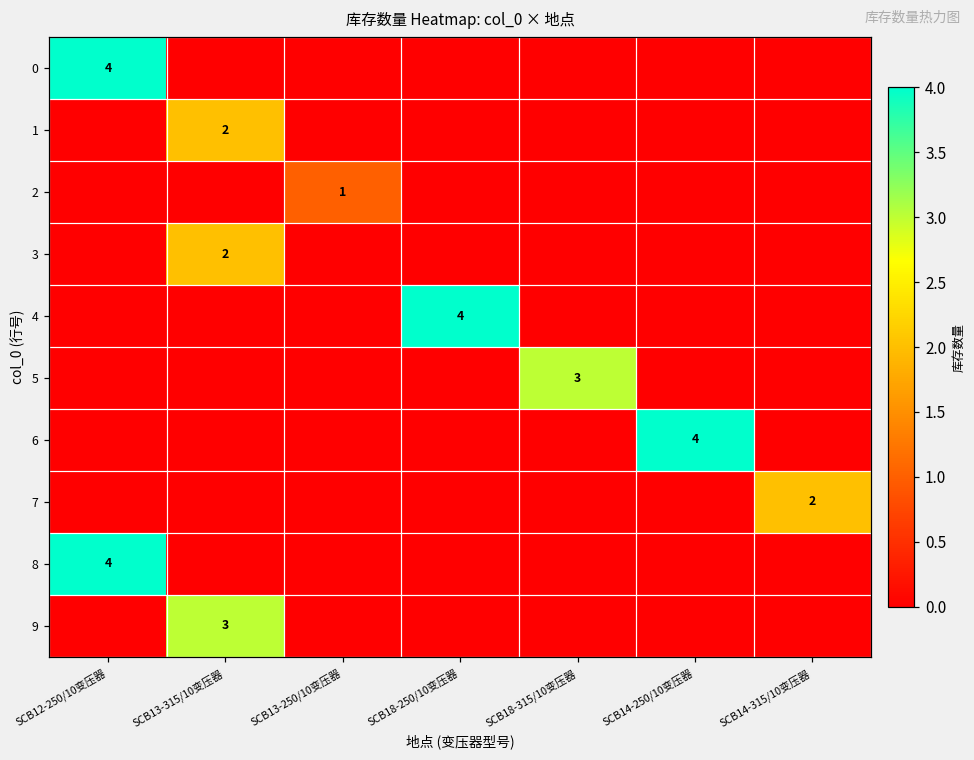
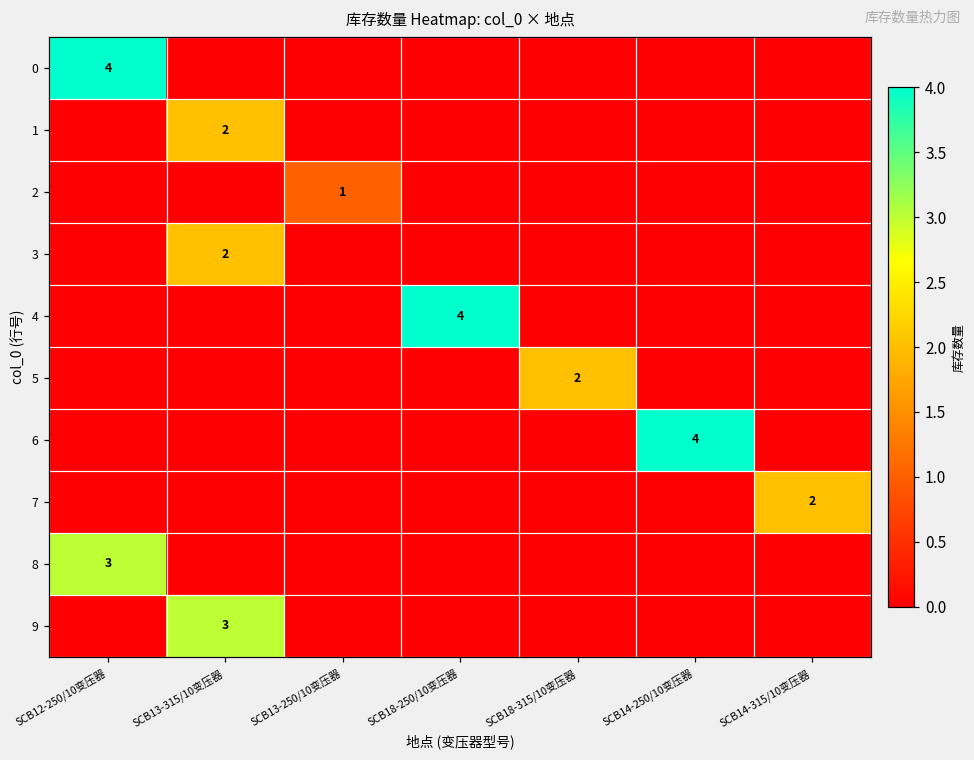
5, SCB18-315/10变压器: 3 -> 2
8, SCB12-250/10变压器: 4 -> 3
